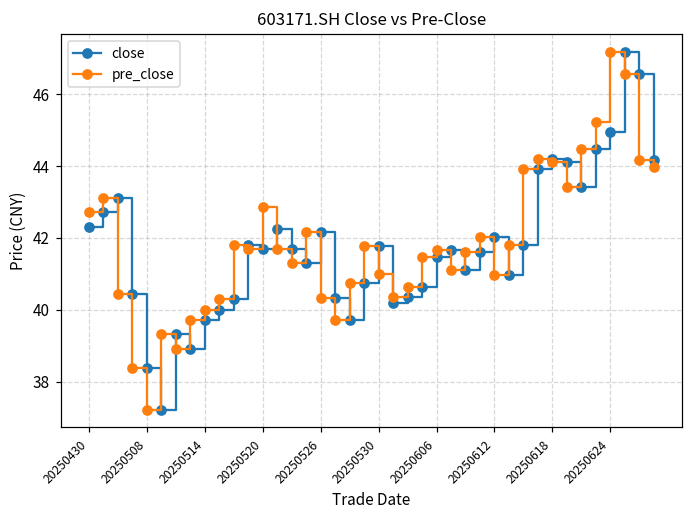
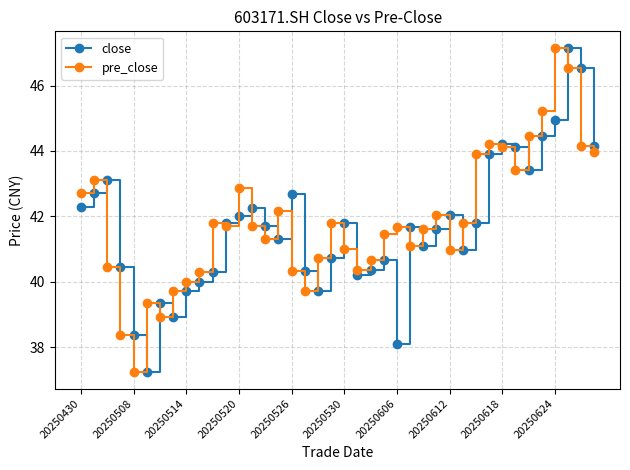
close, 20250520: 41.7 -> 42.0
close, 20250526: 42.2 -> 42.7
close, 20250606: 41.5 -> 38.1
